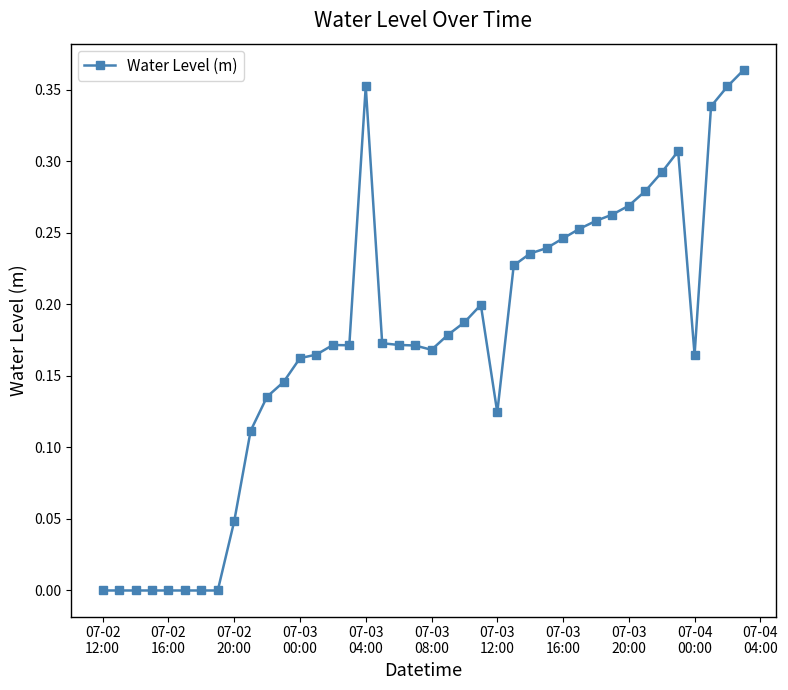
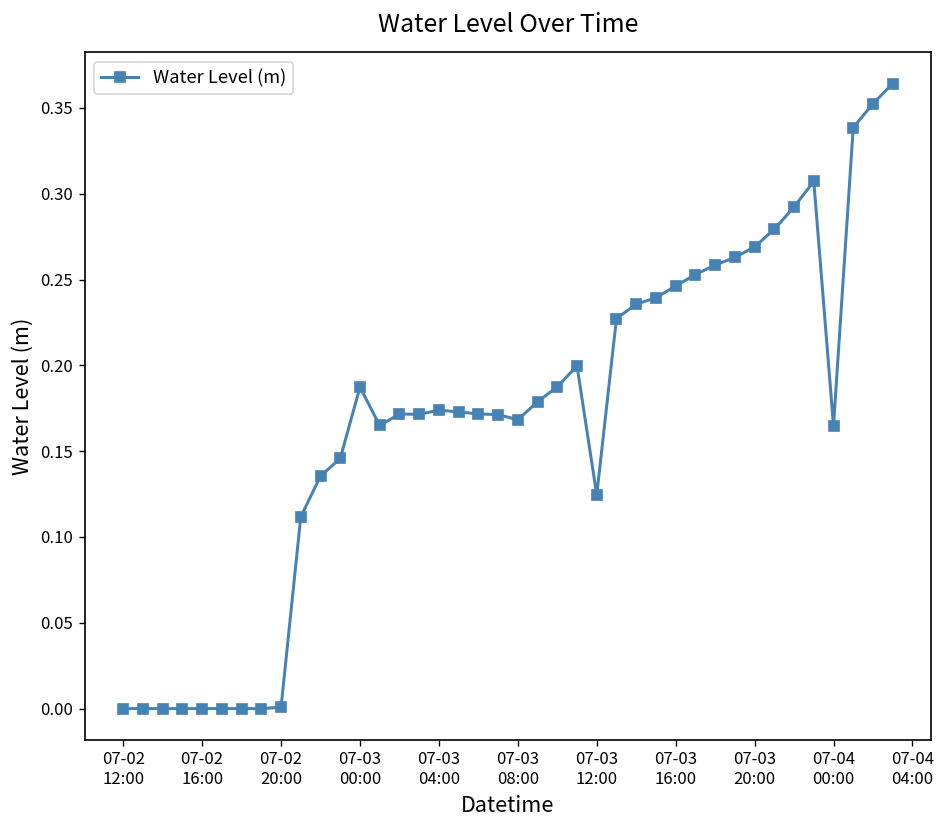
07-02 20:00: 0.048 -> 0.001
07-03 00:00: 0.162 -> 0.187
07-03 04:00: 0.352 -> 0.174
